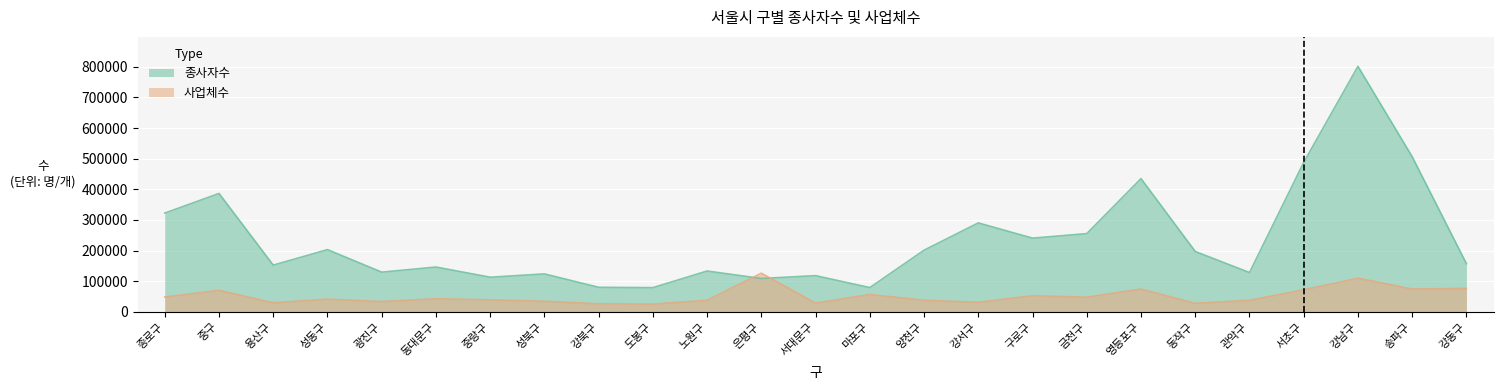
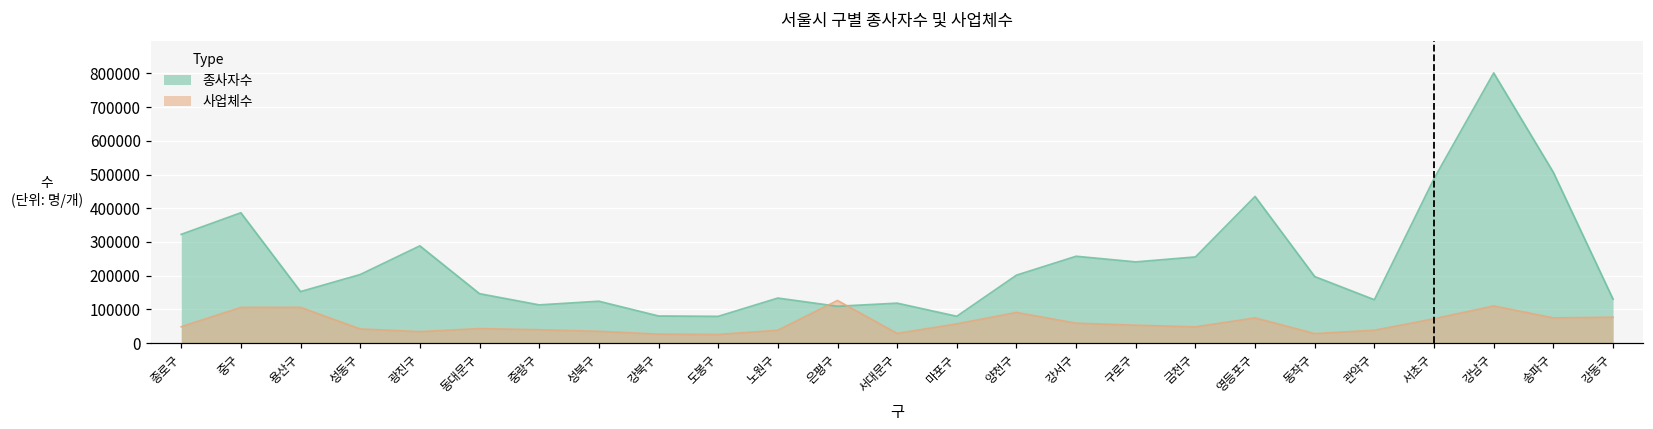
사업체수, 중구: 70000 -> 110000
사업체수, 용산구: 30000 -> 110000
종사자수, 광진구: 130000 -> 290000
사업체수, 양천구: 40000 -> 90000
종사자수, 강서구: 290000 -> 260000
사업체수, 강서구: 30000 -> 60000
종사자수, 강동구: 160000 -> 130000
